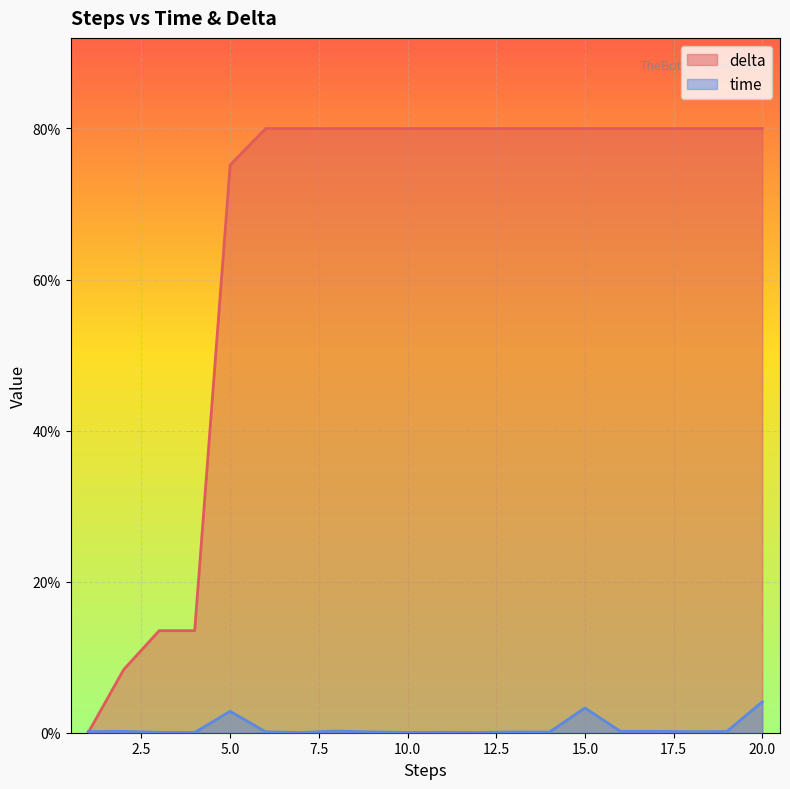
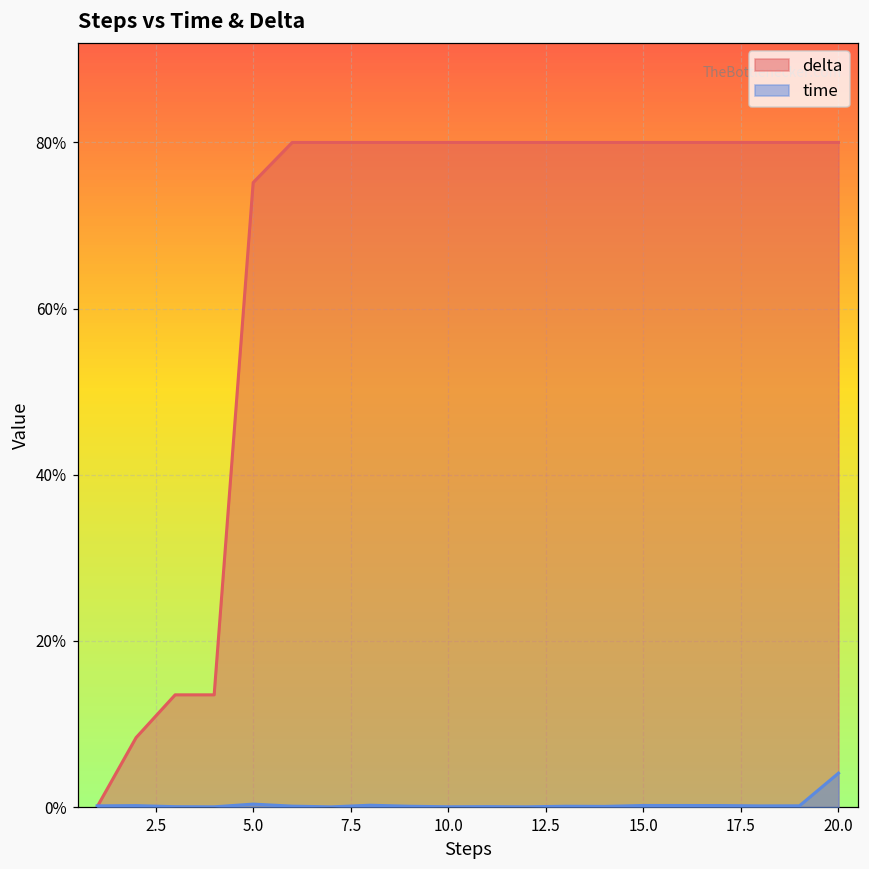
time, 5.0: 3% -> 0%
time, 15.0: 3% -> 0%
